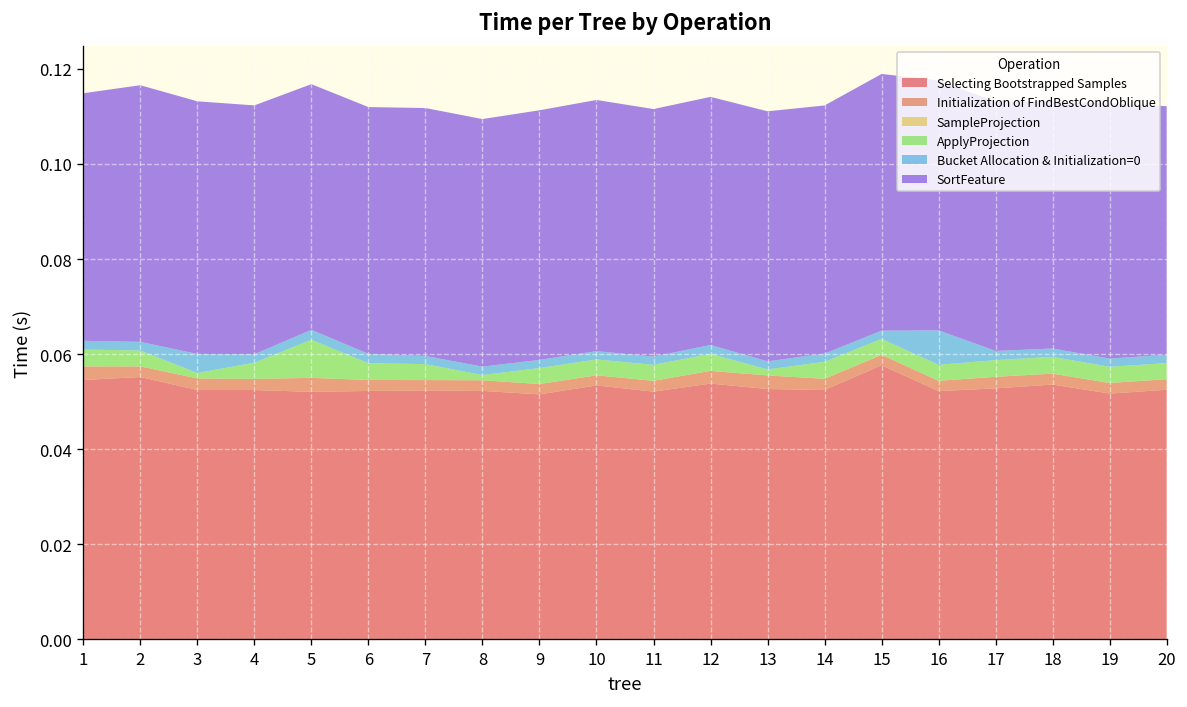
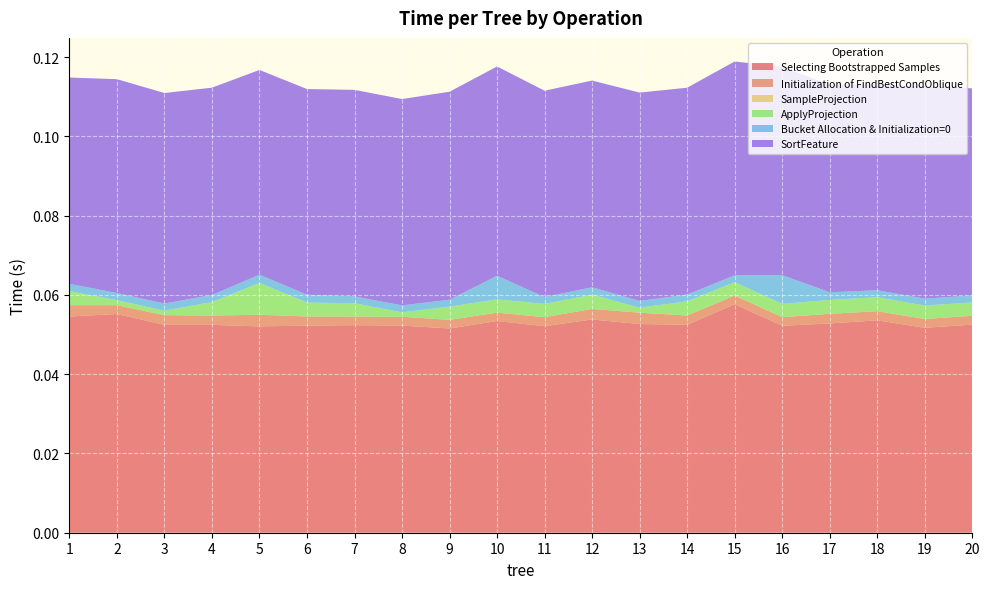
ApplyProjection, 2: 0.003 -> 0.001
Bucket Allocation & Initialization=0, 3: 0.004 -> 0.002
Bucket Allocation & Initialization=0, 10: 0.002 -> 0.006
